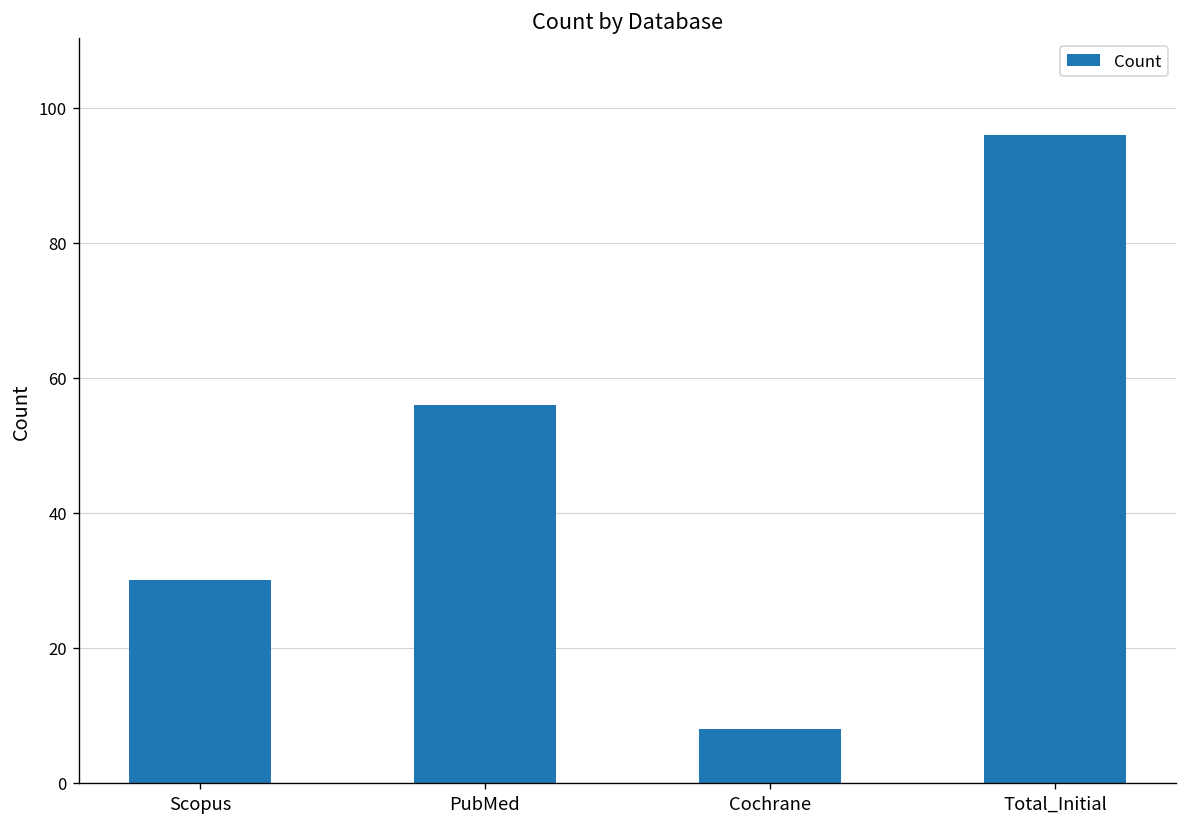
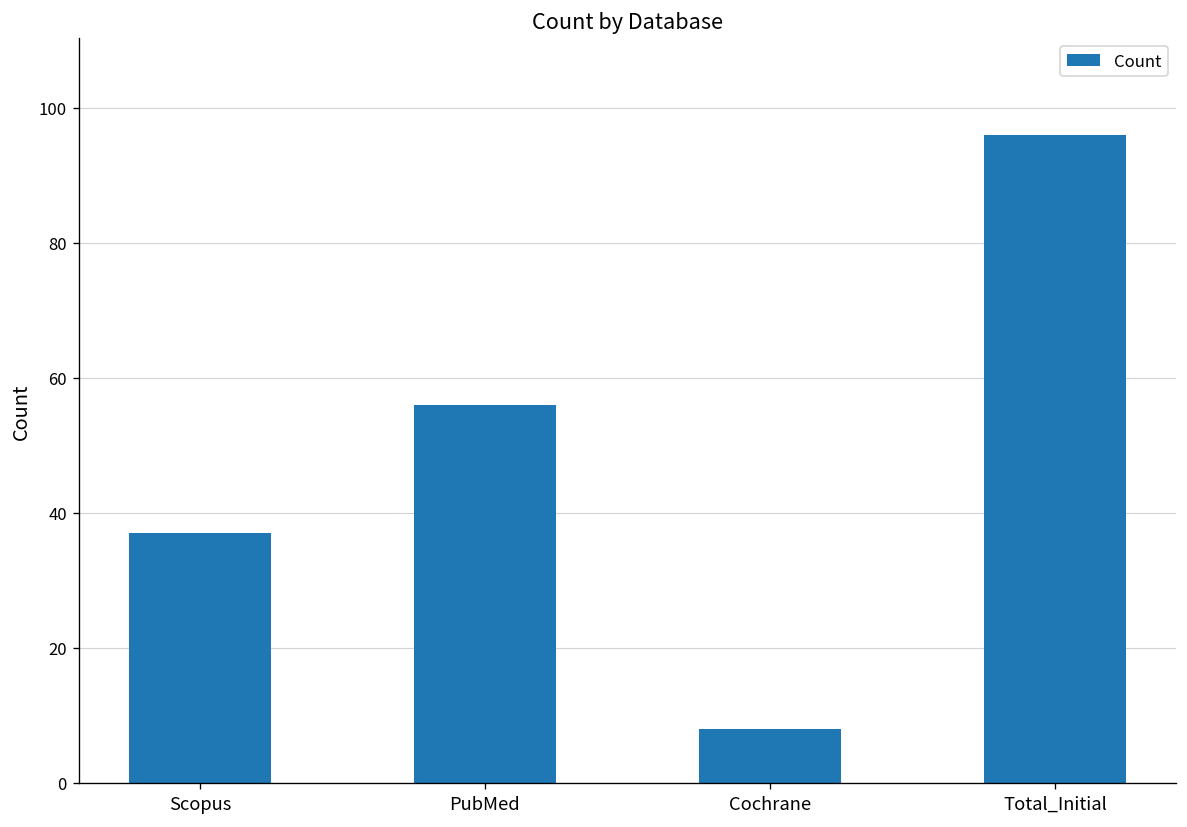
Scopus: 30 -> 37
